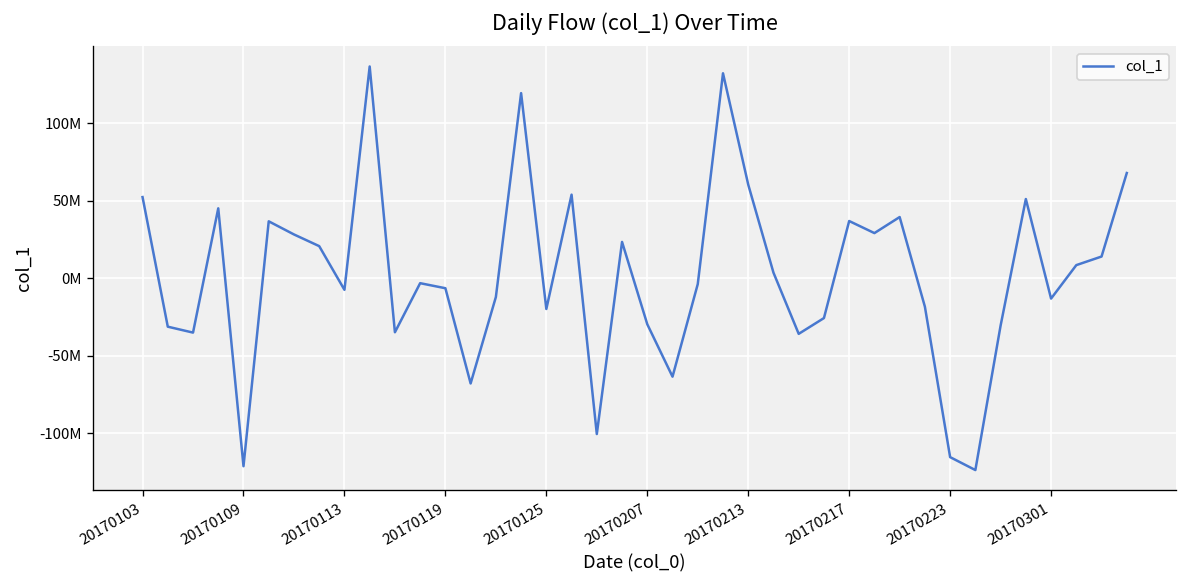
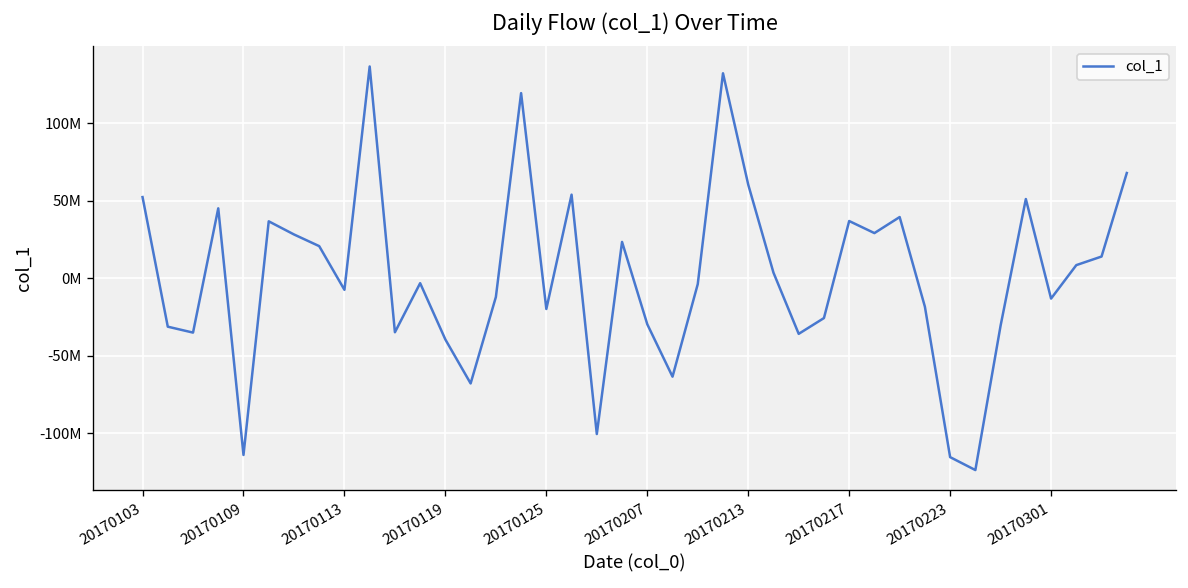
20170109: -121000000 -> -114000000
20170119: -7000000 -> -40000000
